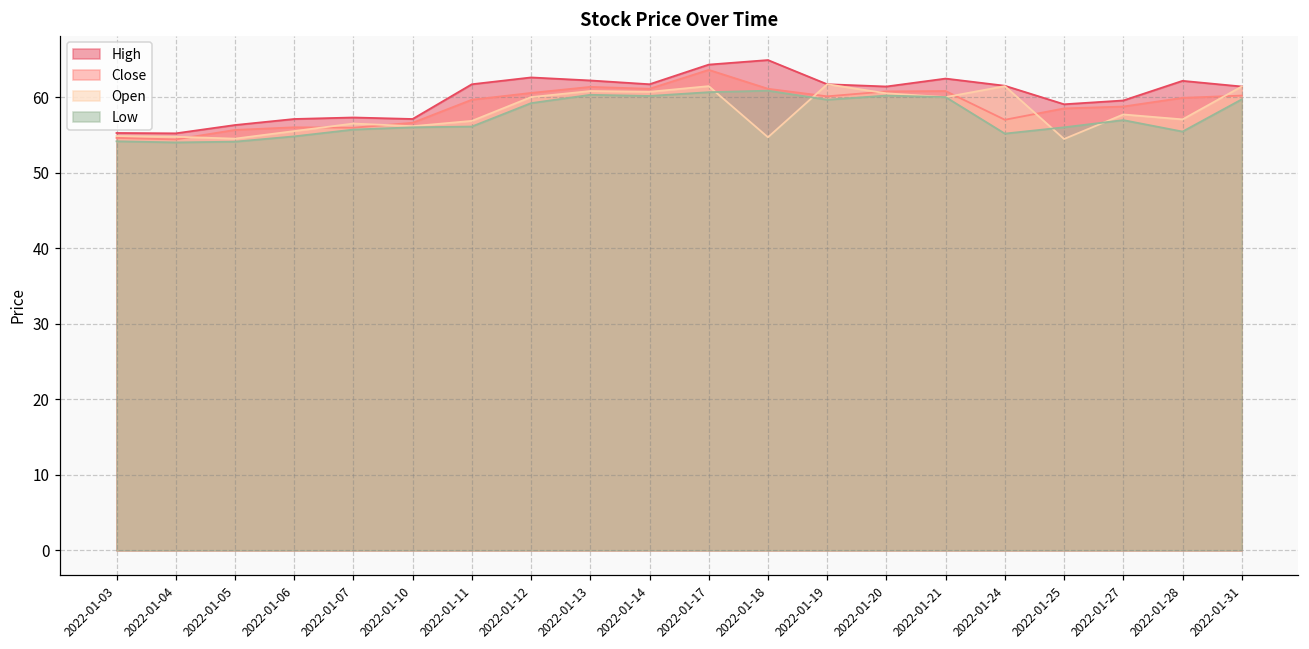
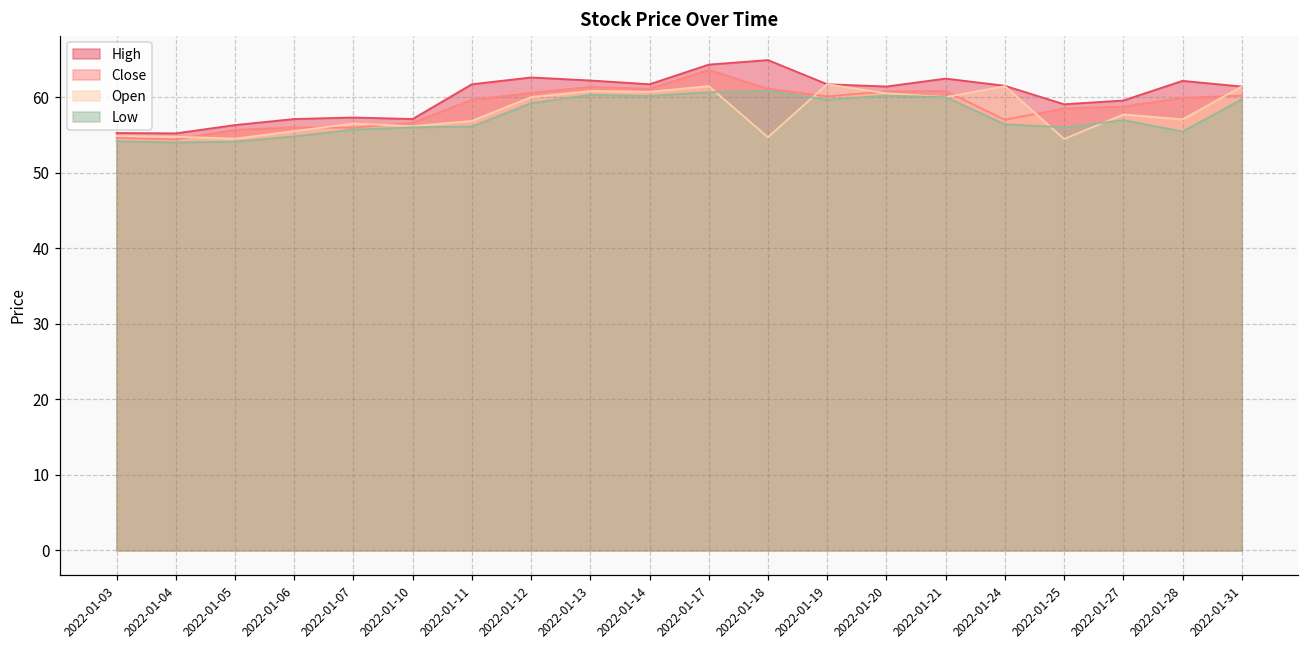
Low, 2022-01-24: 55 -> 56
